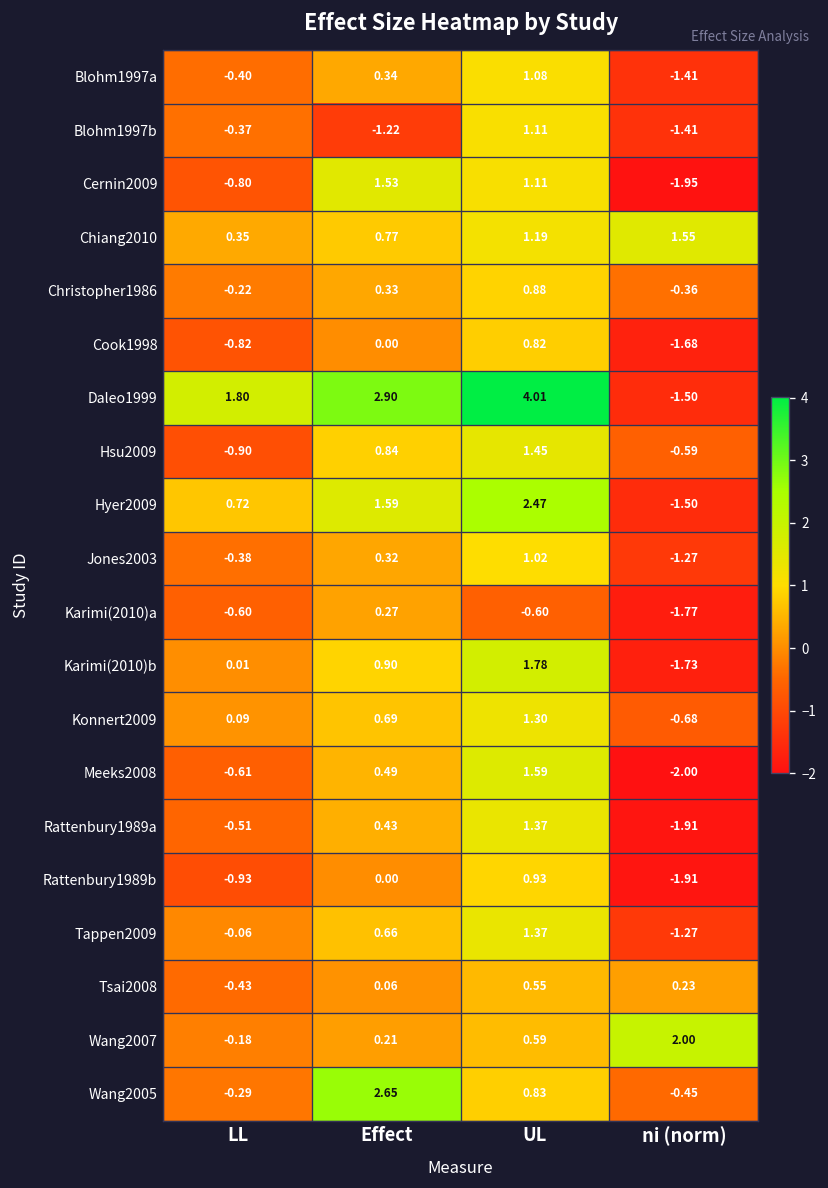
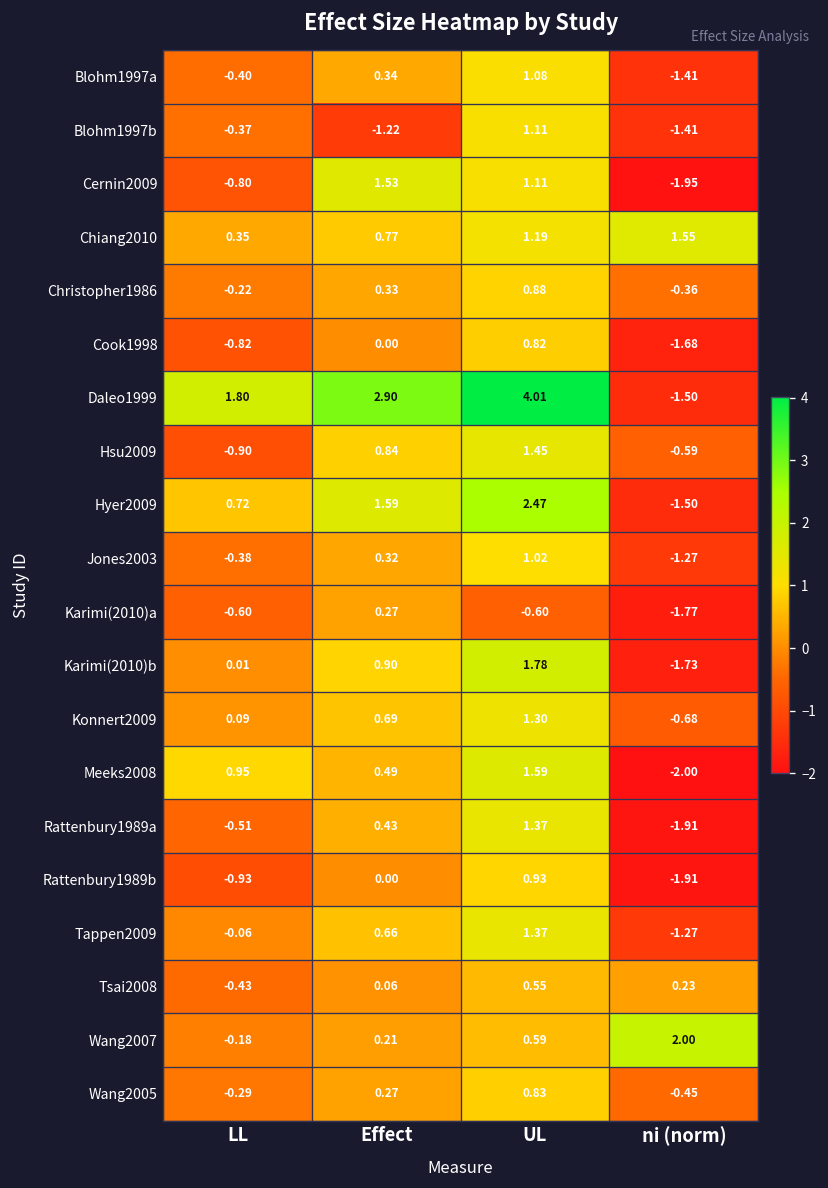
Meeks2008, LL: -0.61 -> 0.95
Wang2005, Effect: 2.65 -> 0.27
